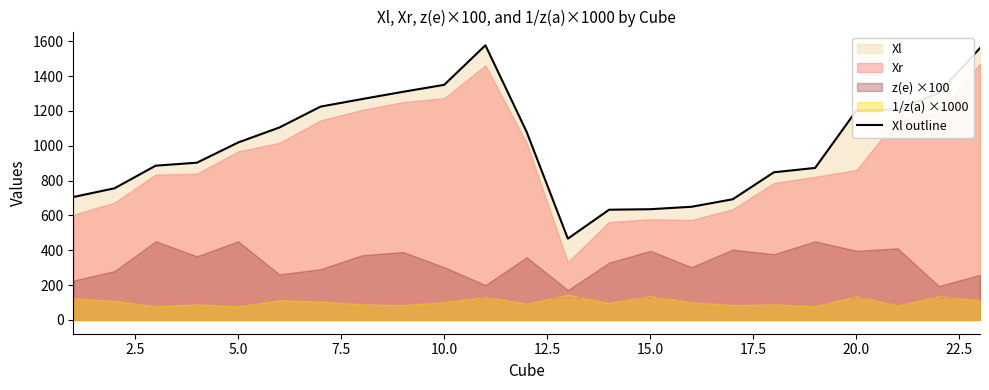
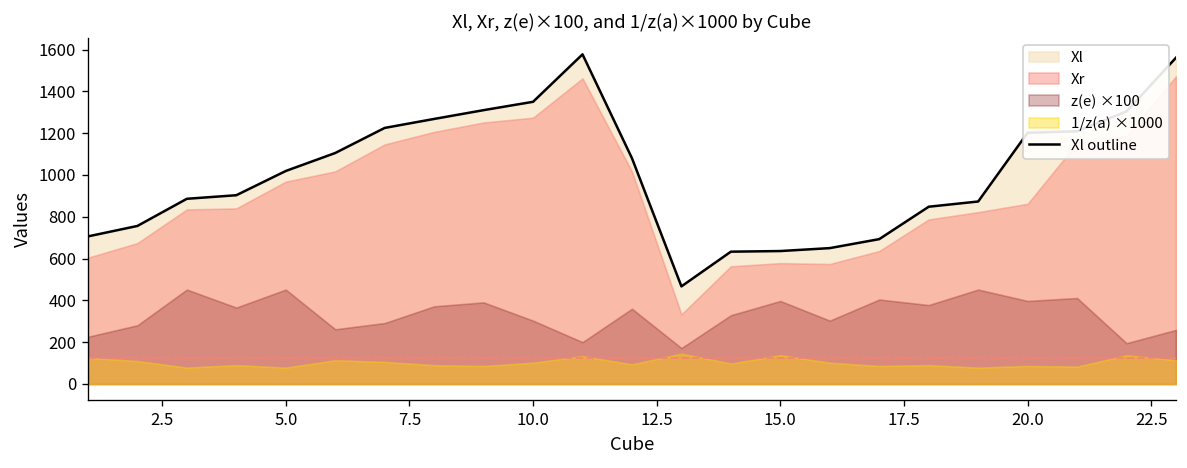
1/z(a) ×1000, 20.0: 140 -> 90
